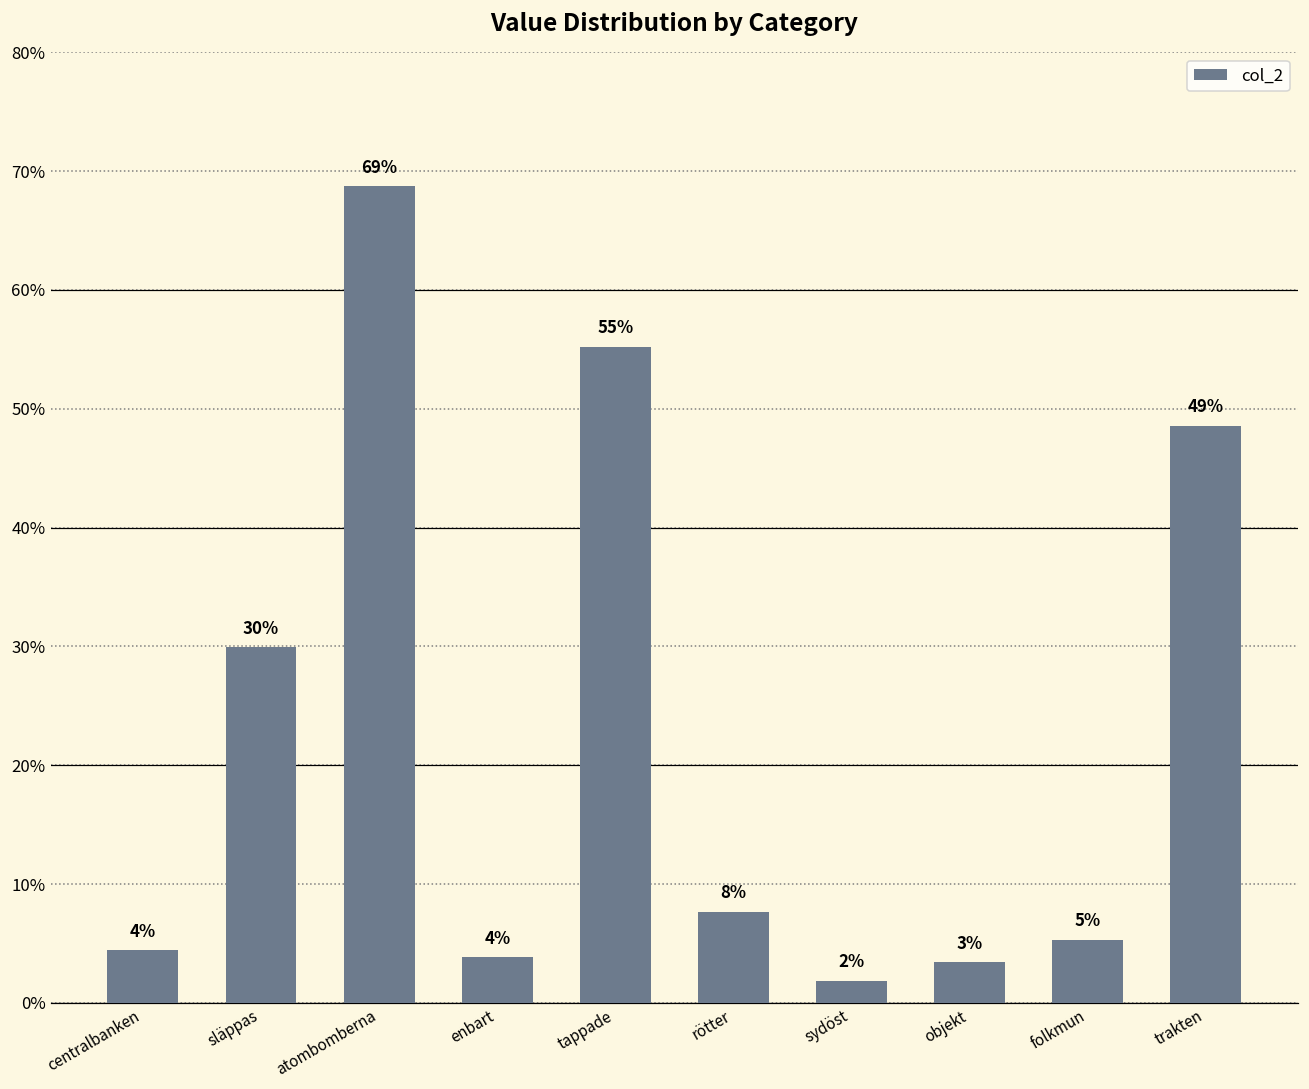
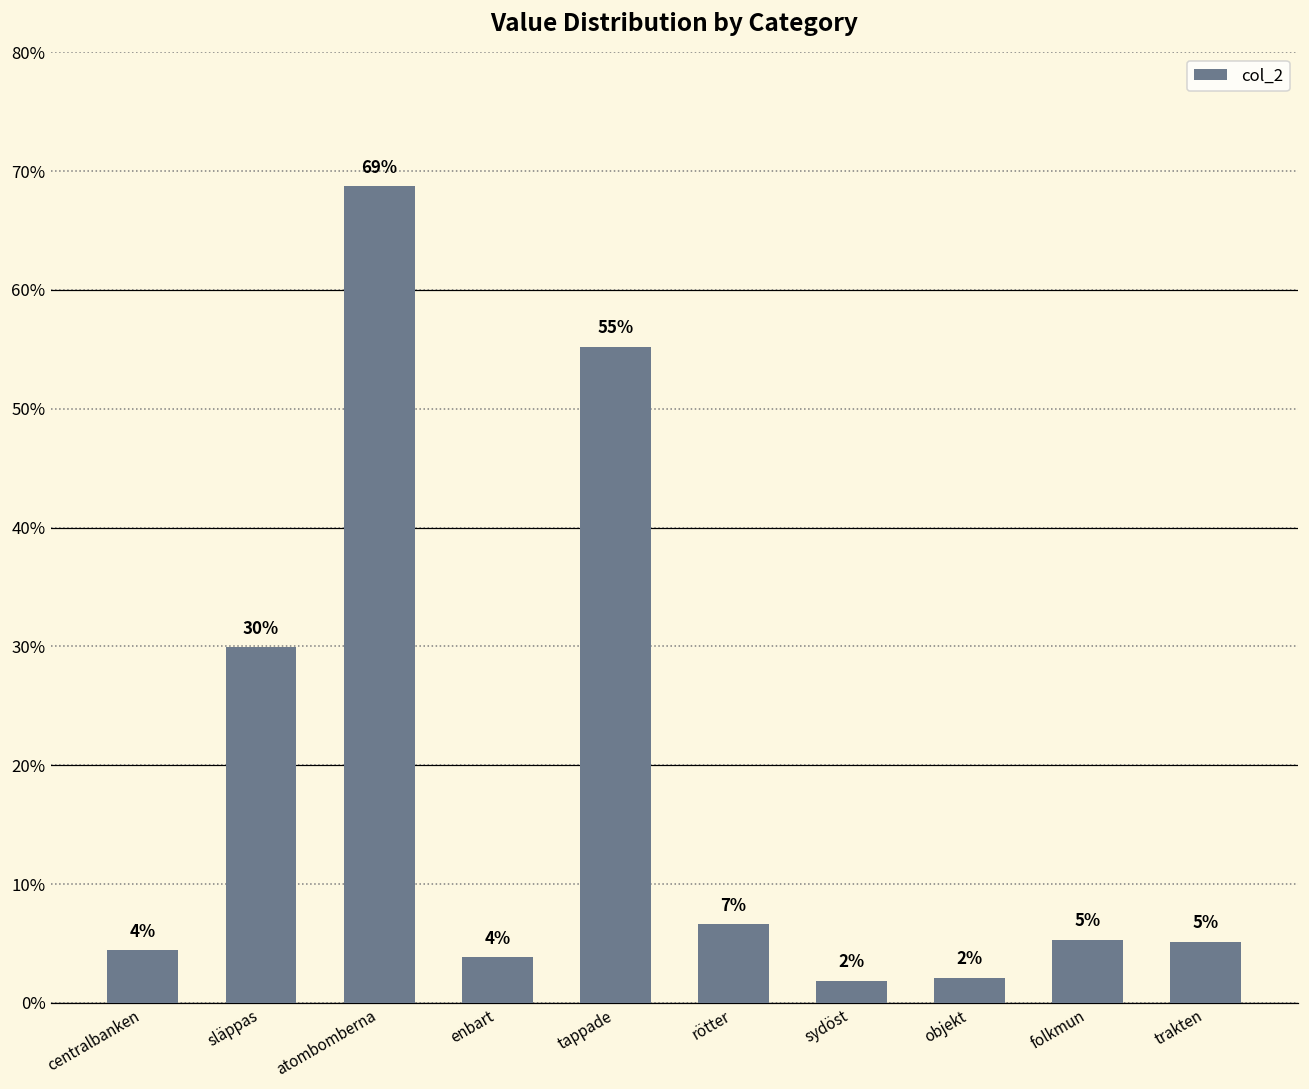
rötter: 8% -> 7%
objekt: 3% -> 2%
trakten: 49% -> 5%
